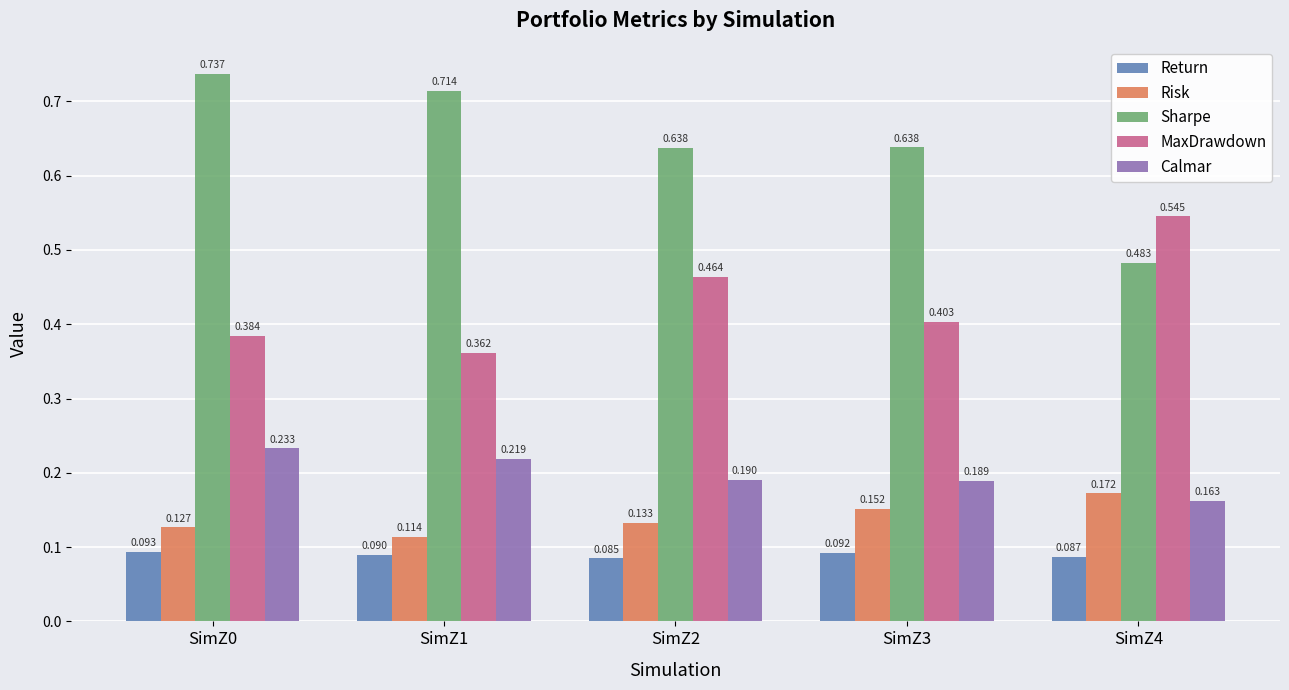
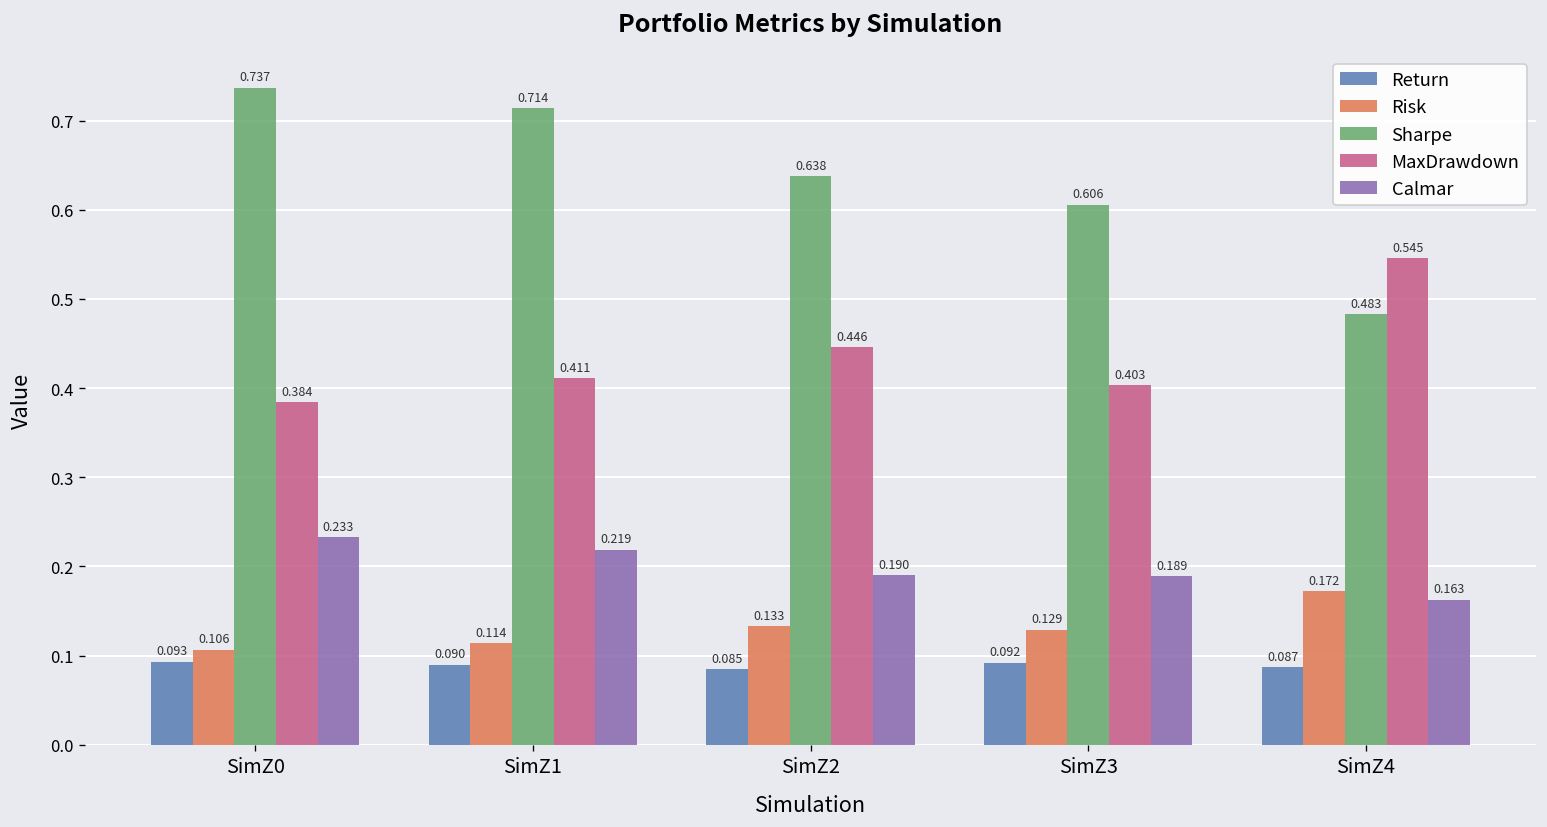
Risk, SimZ0: 0.127 -> 0.106
MaxDrawdown, SimZ1: 0.362 -> 0.411
MaxDrawdown, SimZ2: 0.464 -> 0.446
Risk, SimZ3: 0.152 -> 0.129
Sharpe, SimZ3: 0.638 -> 0.606
